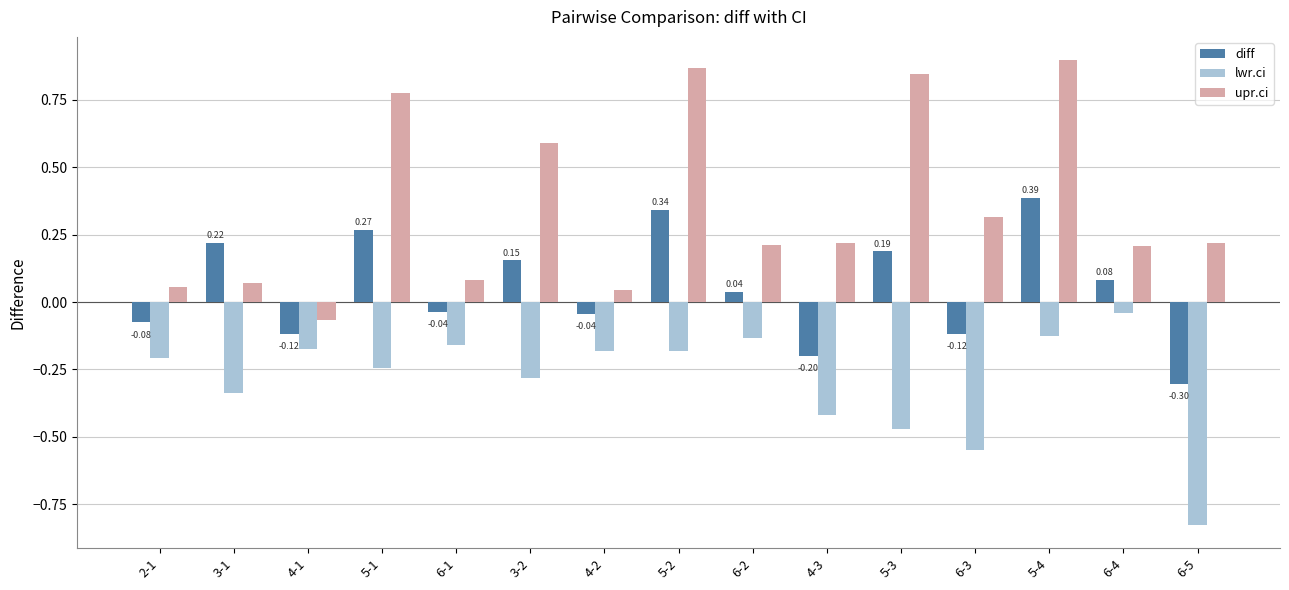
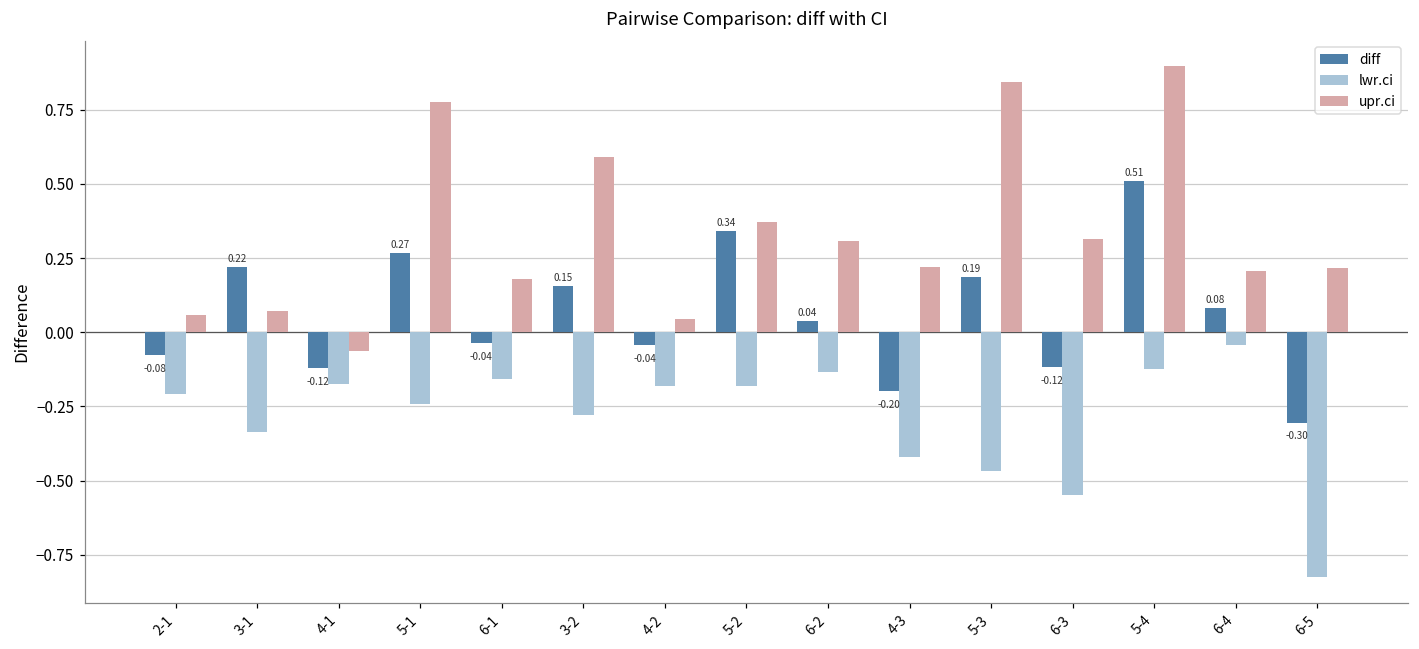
upr.ci, 6-1: 0.08 -> 0.18
upr.ci, 5-2: 0.87 -> 0.37
upr.ci, 6-2: 0.21 -> 0.31
diff, 5-4: 0.39 -> 0.51
